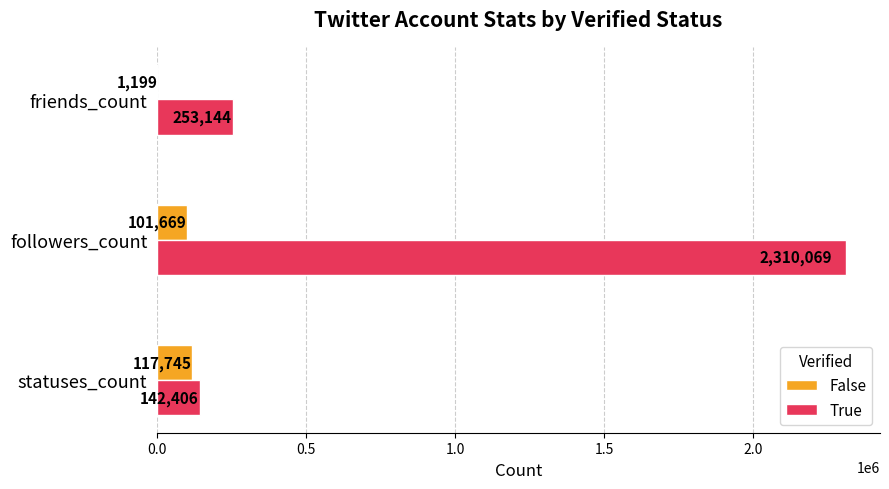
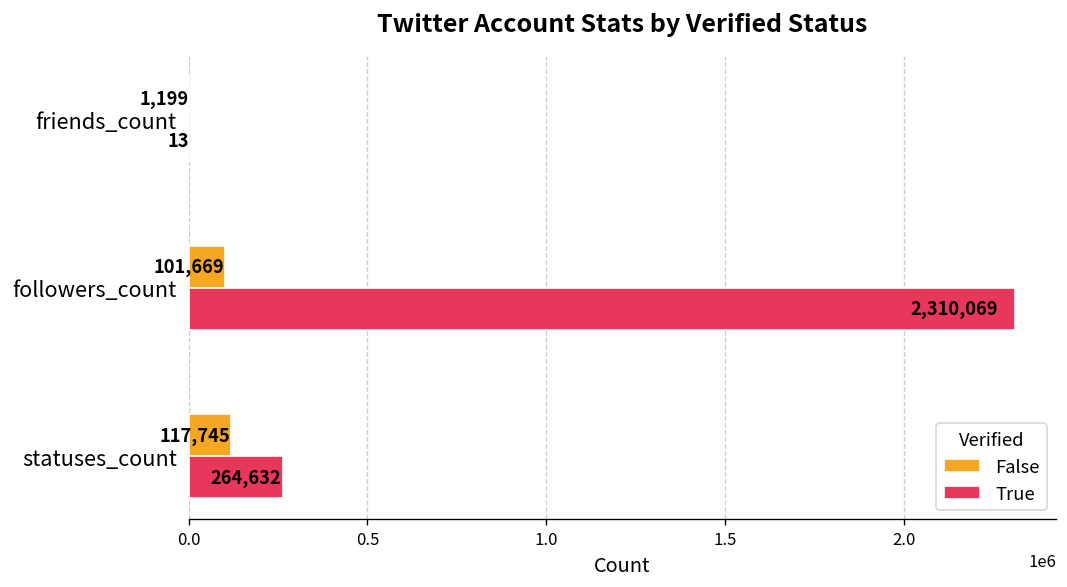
True, friends_count: 253,144 -> 13
True, statuses_count: 142,406 -> 264,632
